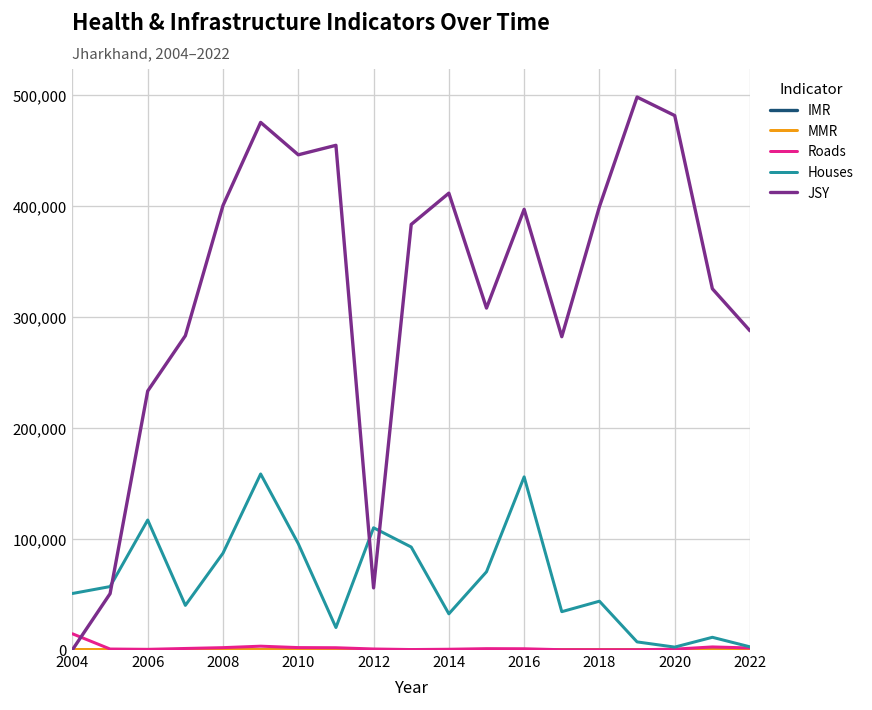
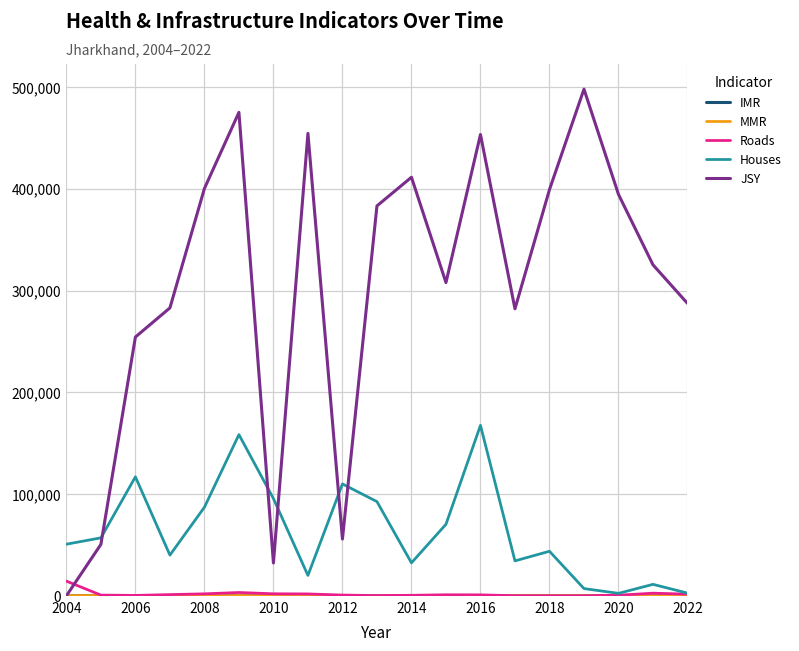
JSY, 2006: 230,000 -> 250,000
JSY, 2010: 450,000 -> 30,000
Houses, 2016: 160,000 -> 170,000
JSY, 2016: 400,000 -> 450,000
JSY, 2020: 480,000 -> 390,000
